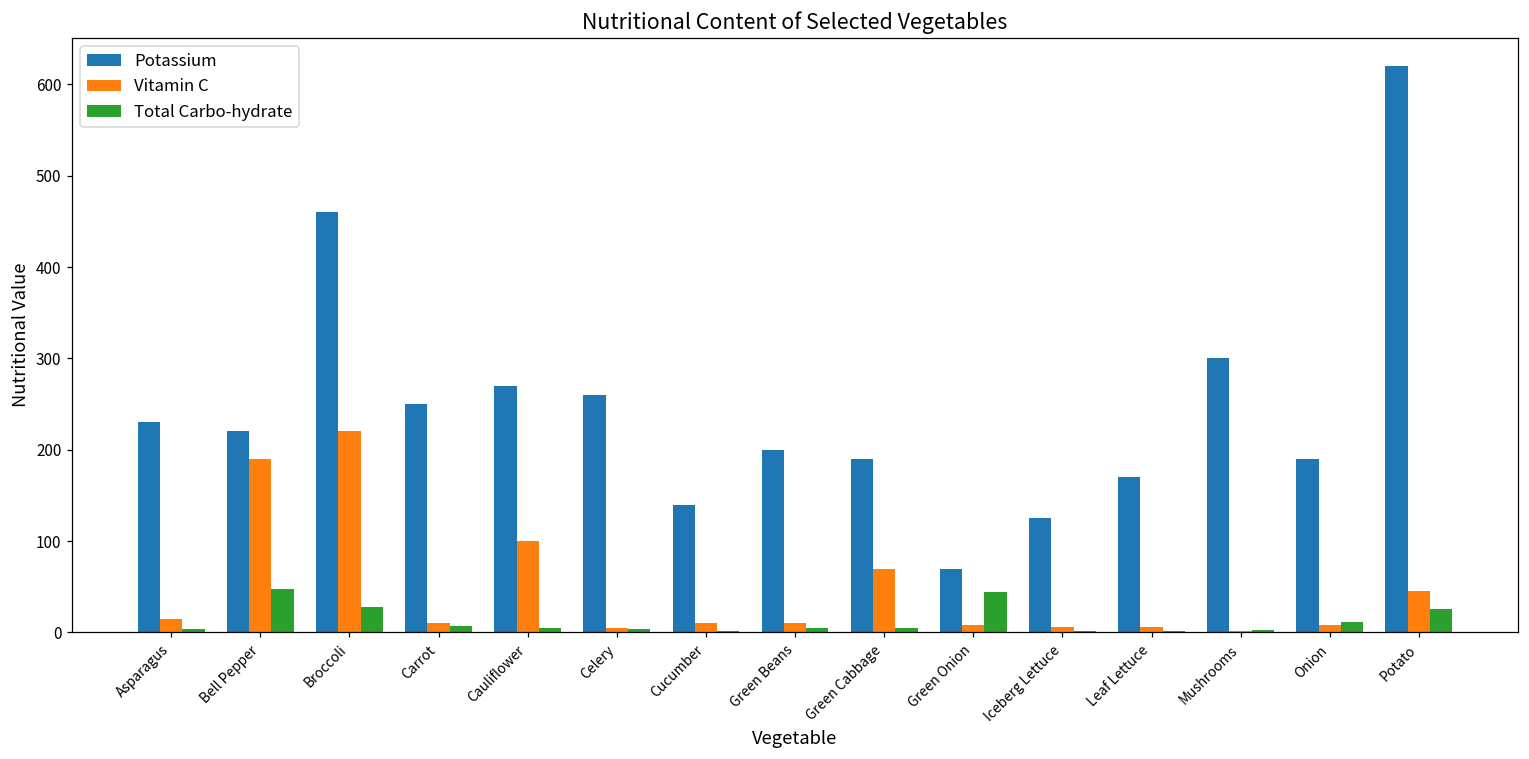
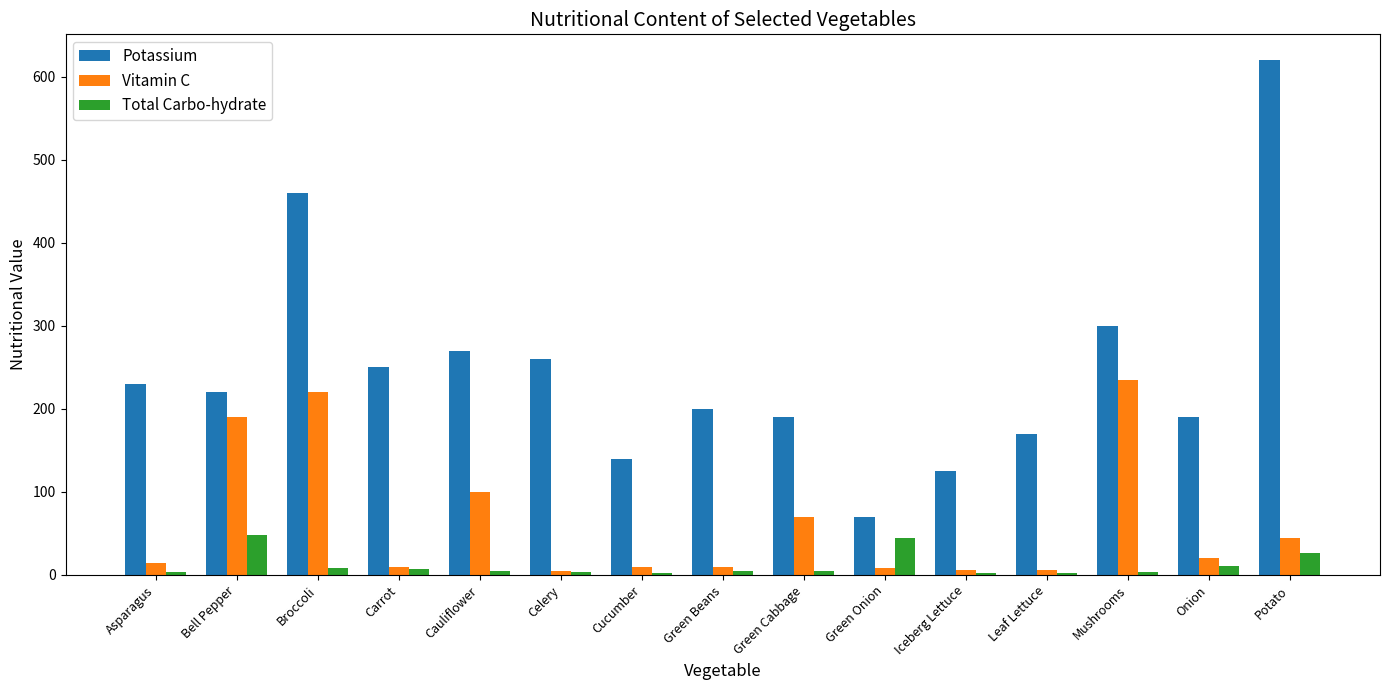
Total Carbo-hydrate, Broccoli: 30 -> 10
Vitamin C, Mushrooms: 0 -> 240
Vitamin C, Onion: 10 -> 20
